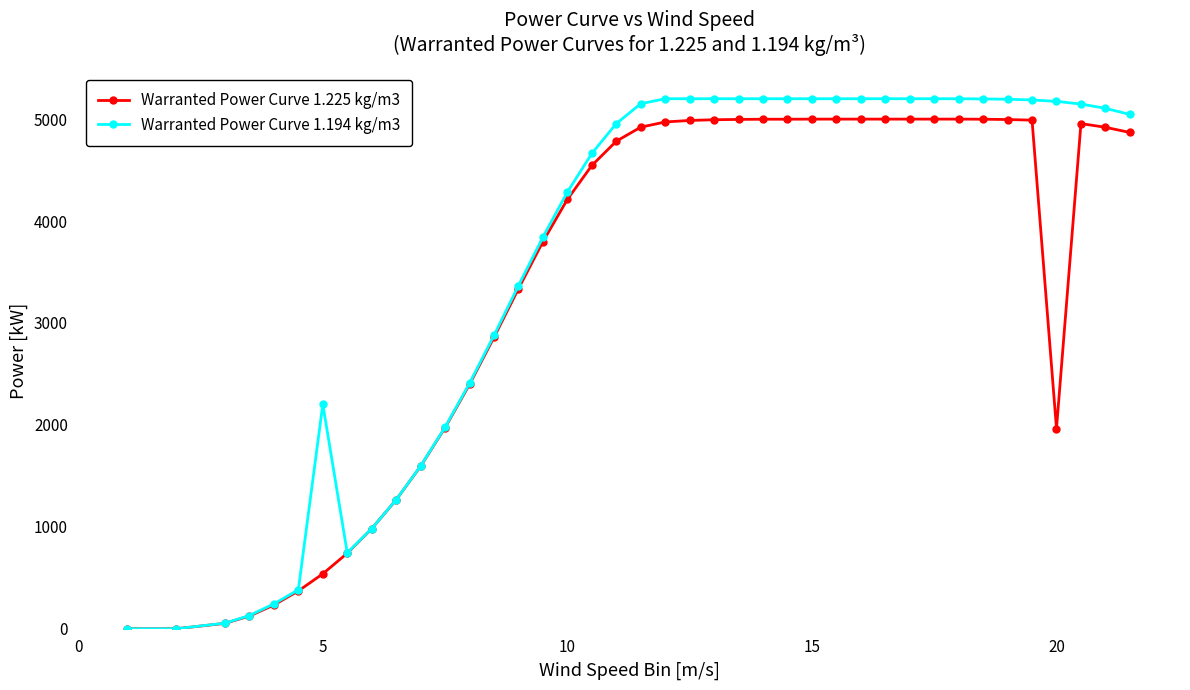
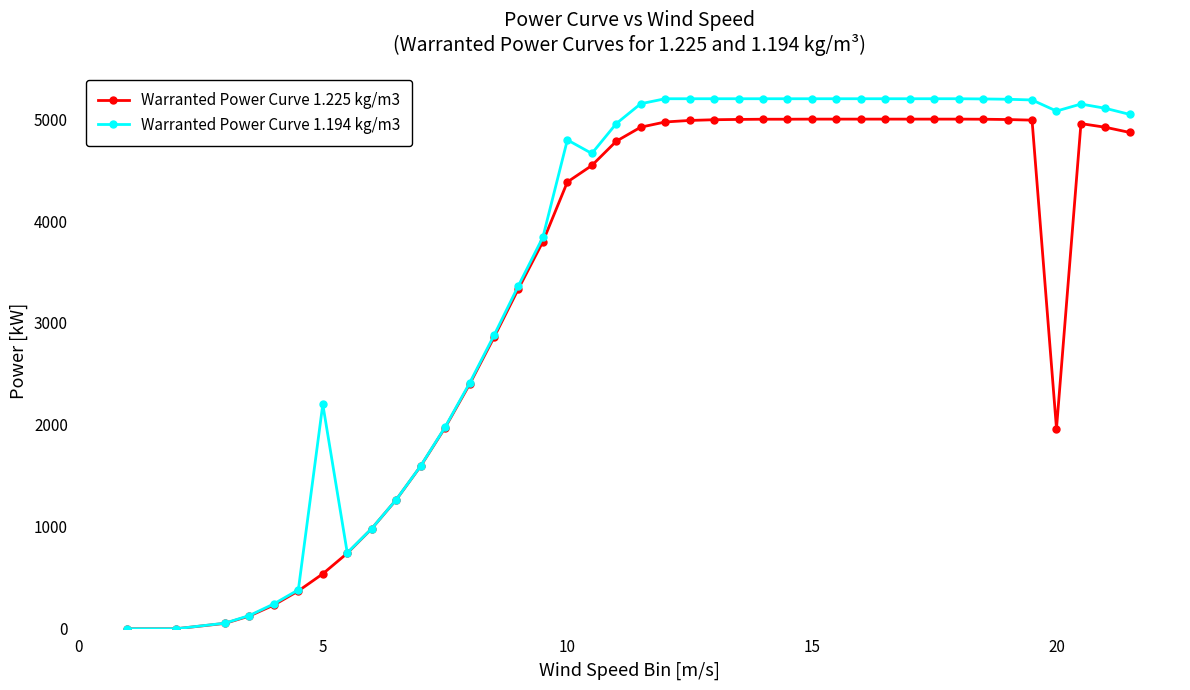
Warranted Power Curve 1.225 kg/m3, 10: 4210 -> 4380
Warranted Power Curve 1.194 kg/m3, 10: 4280 -> 4800
Warranted Power Curve 1.194 kg/m3, 20: 5170 -> 5080
